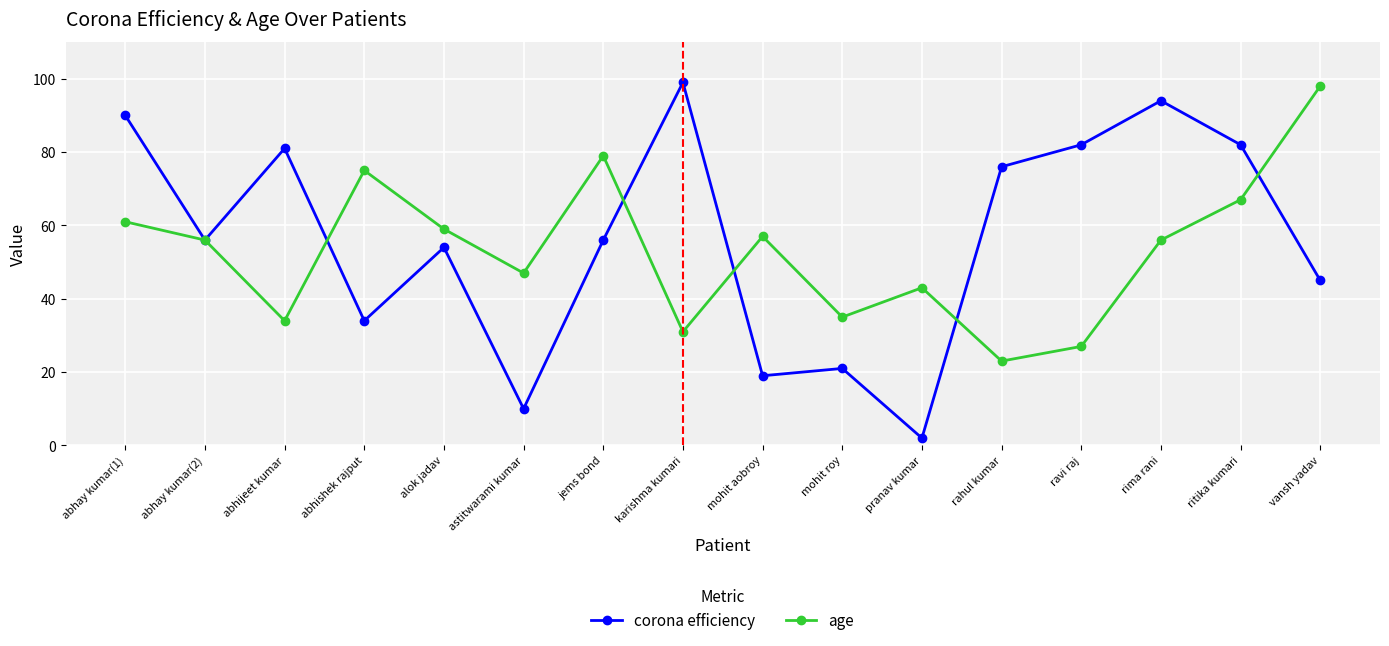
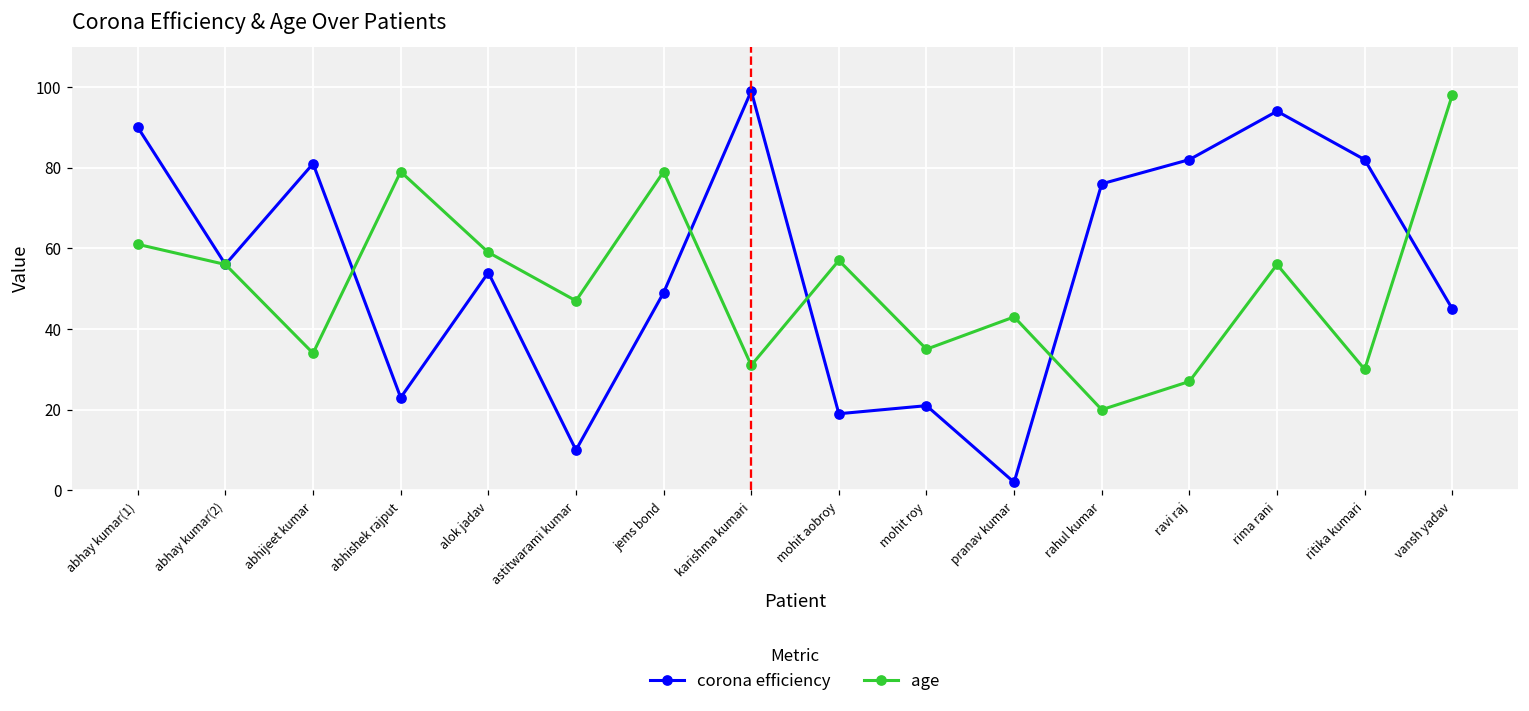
corona efficiency, abhishek rajput: 34 -> 23
age, abhishek rajput: 75 -> 79
corona efficiency, jems bond: 56 -> 49
age, rahul kumar: 23 -> 20
age, ritika kumari: 67 -> 30
